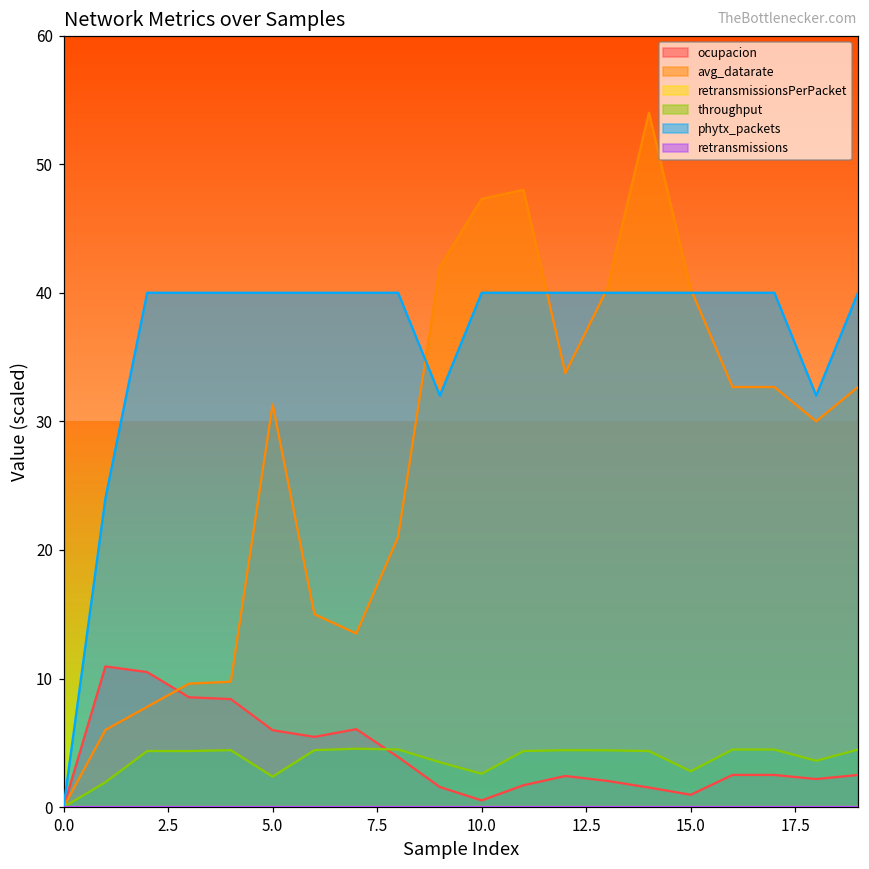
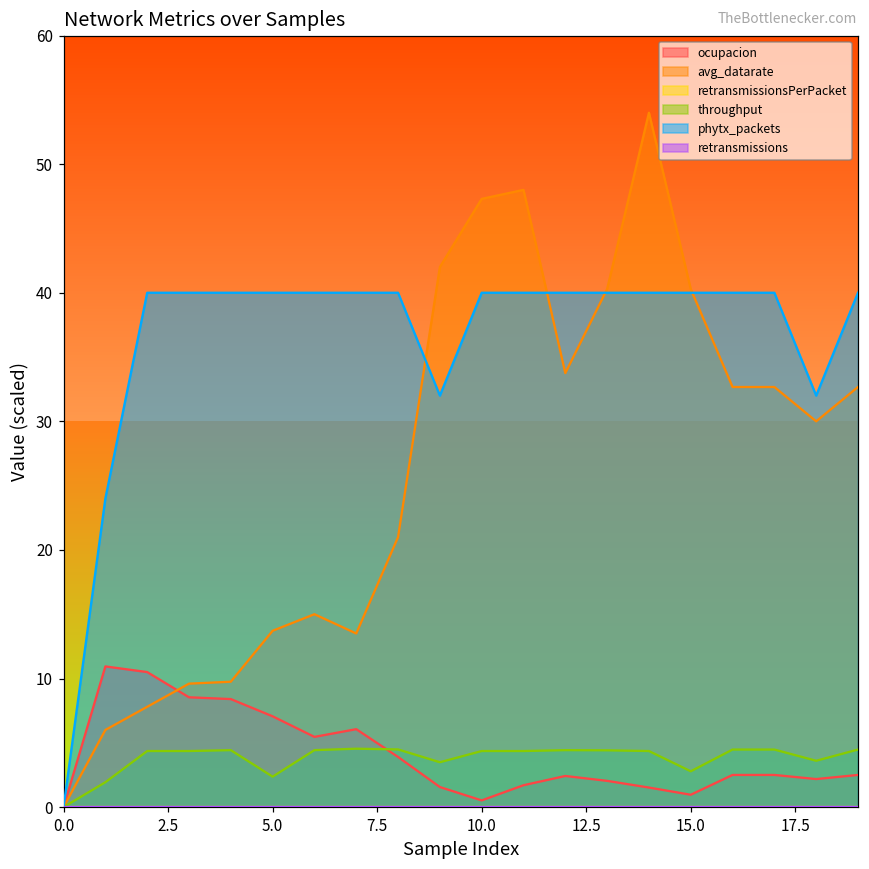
ocupacion, 5.0: 6.0 -> 7.1
avg_datarate, 5.0: 31.3 -> 13.7
throughput, 10.0: 2.6 -> 4.4
